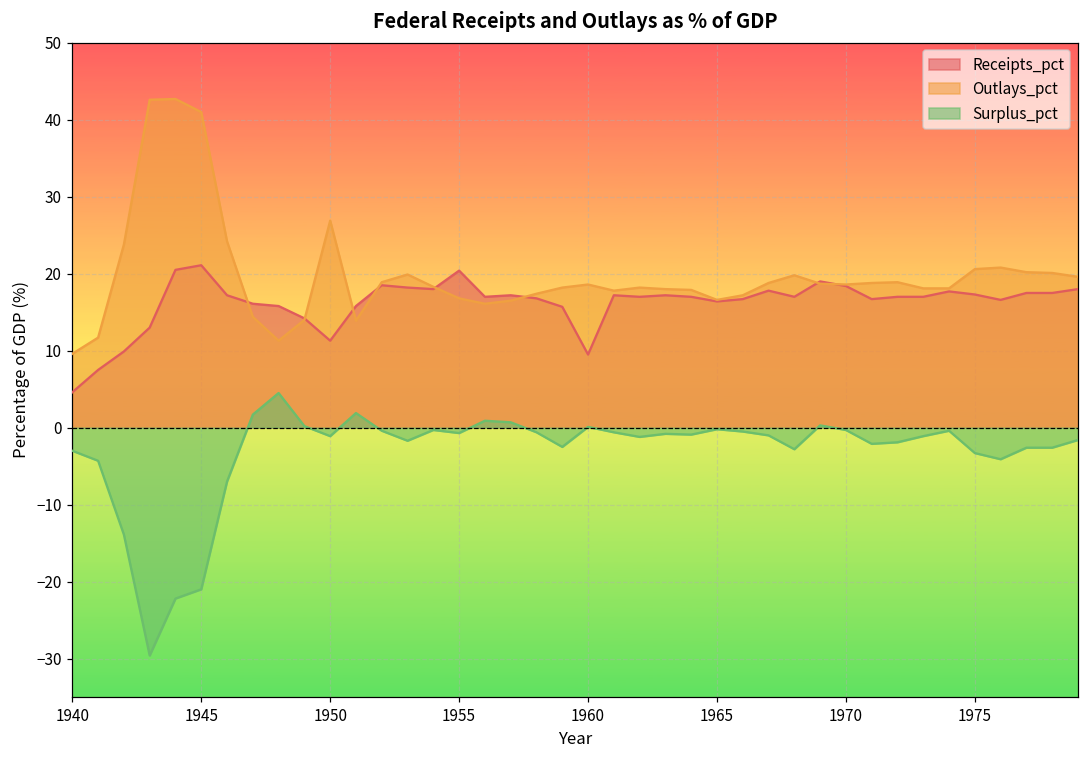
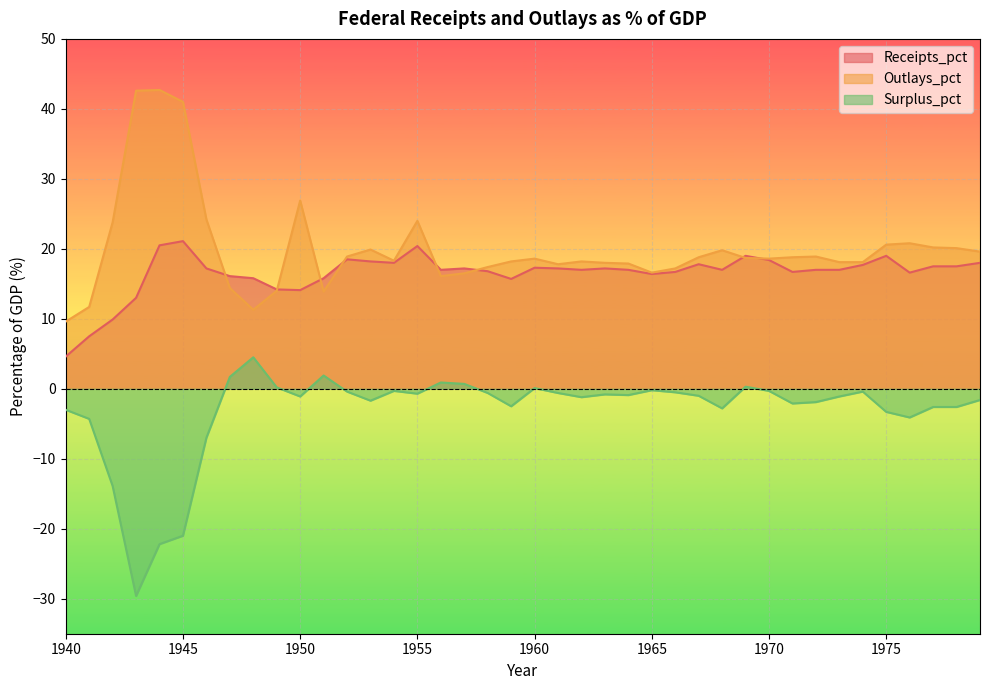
Receipts_pct, 1950: 11 -> 14
Outlays_pct, 1955: 17 -> 24
Receipts_pct, 1960: 10 -> 17
Receipts_pct, 1975: 17 -> 19
